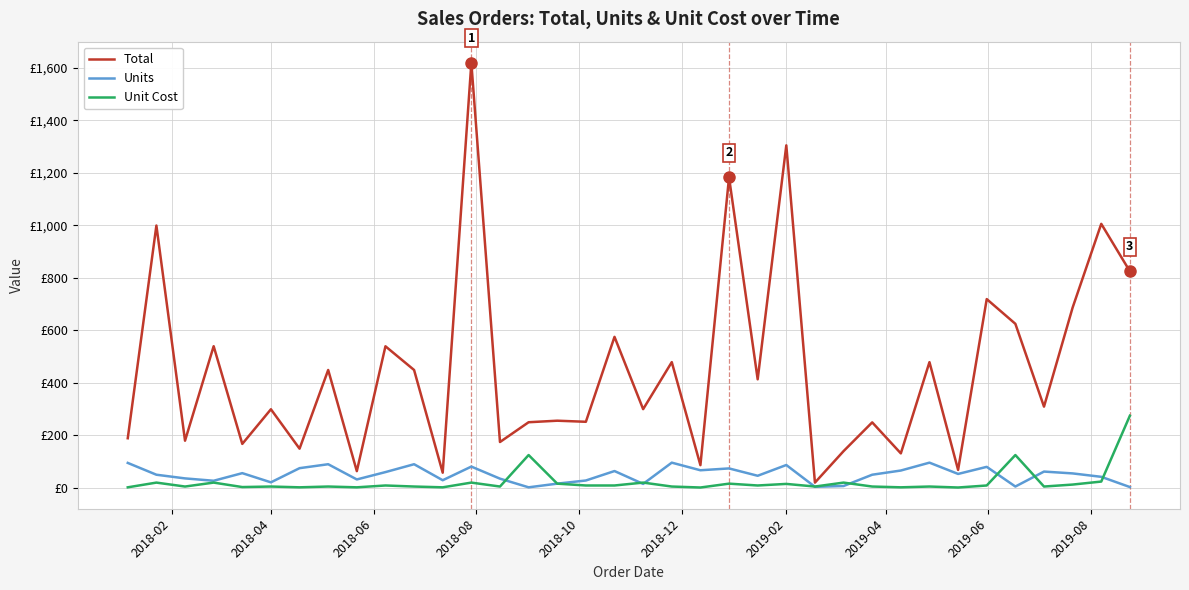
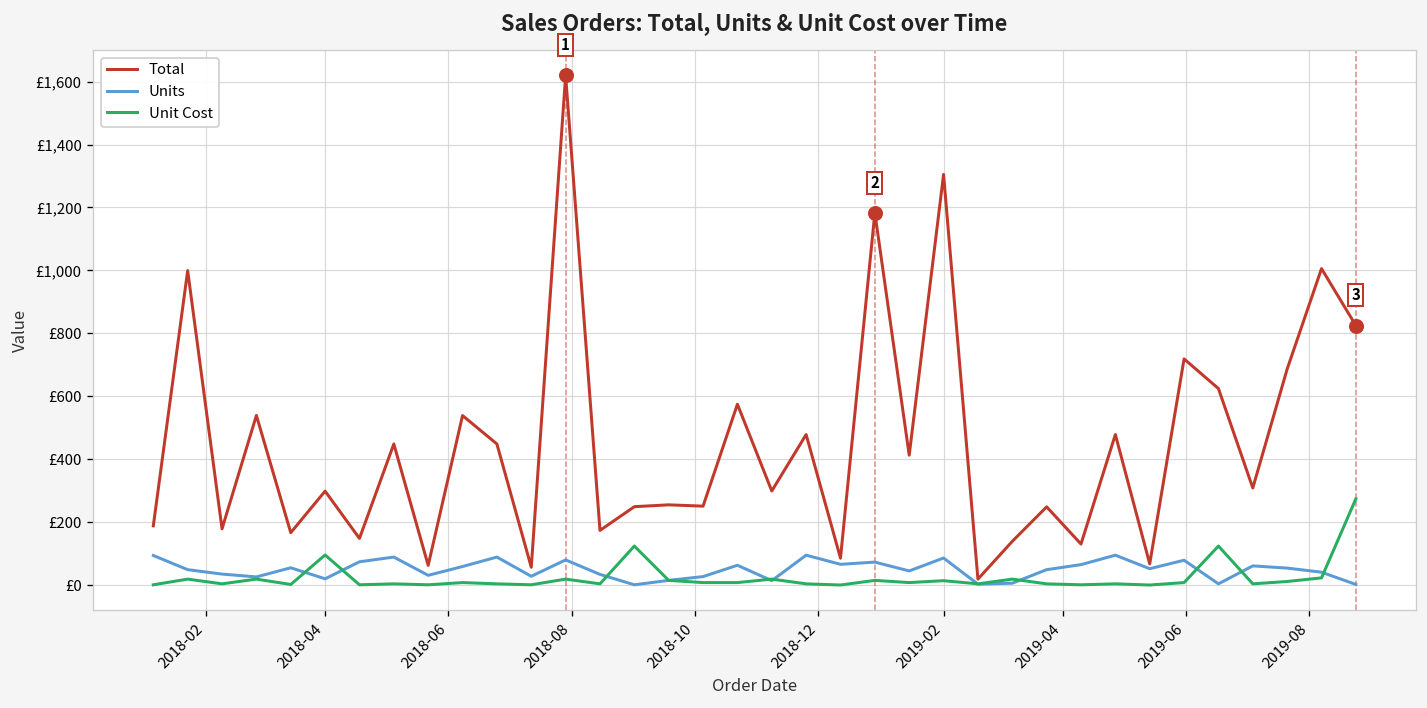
Unit Cost, 2018-04: £0 -> £100
